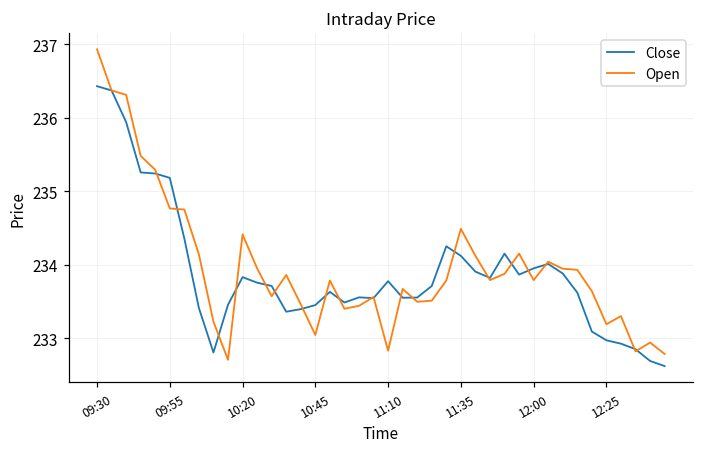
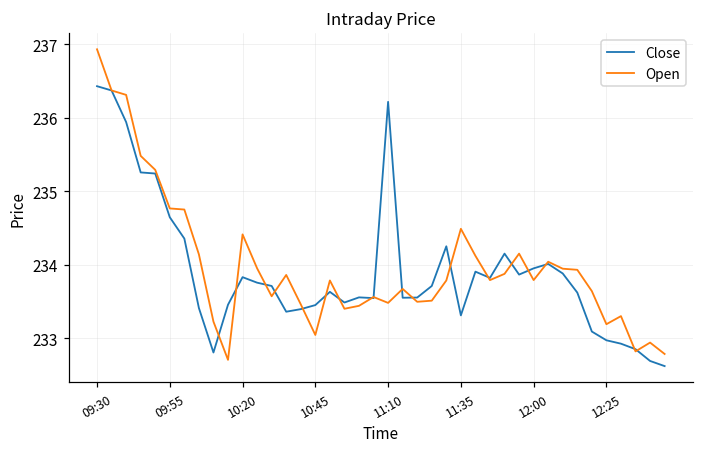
Close, 09:55: 235.2 -> 234.6
Close, 11:10: 233.8 -> 236.2
Open, 11:10: 232.8 -> 233.5
Close, 11:35: 234.1 -> 233.3
